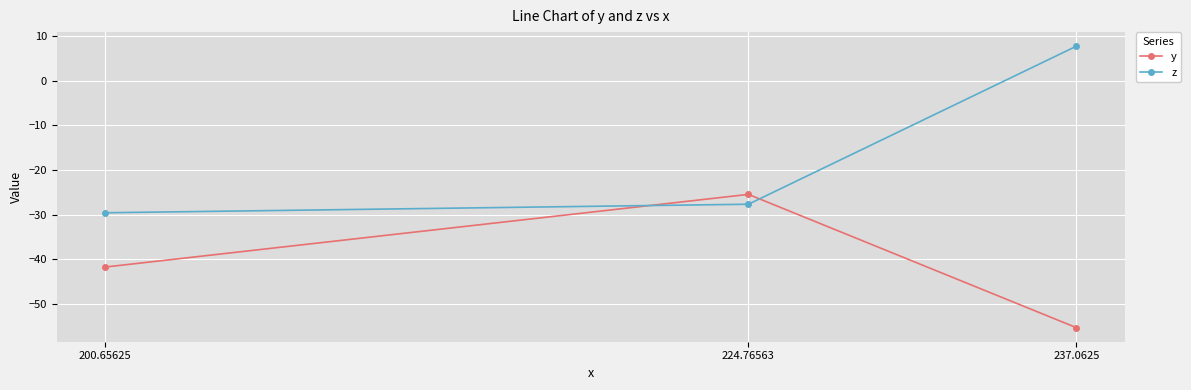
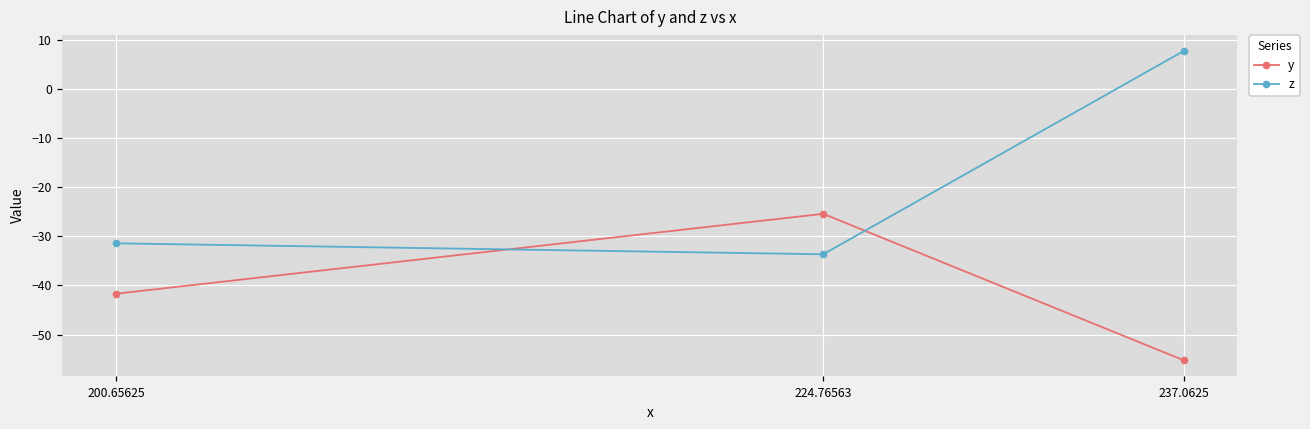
z, 200.65625: -30 -> -31
z, 224.76563: -28 -> -34
